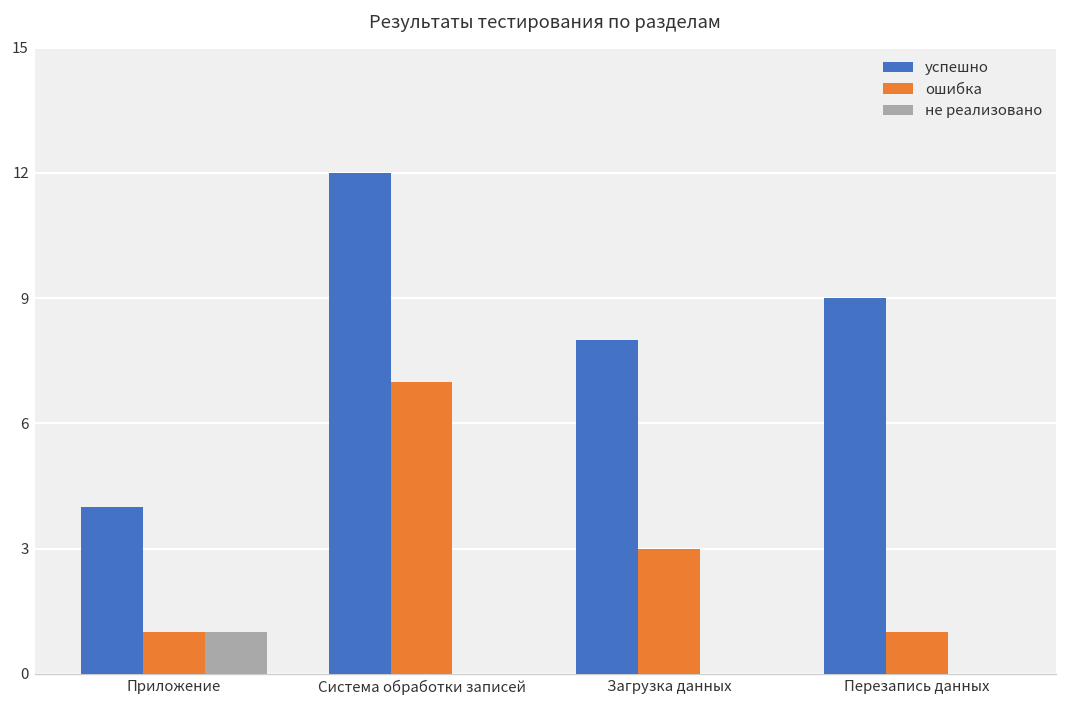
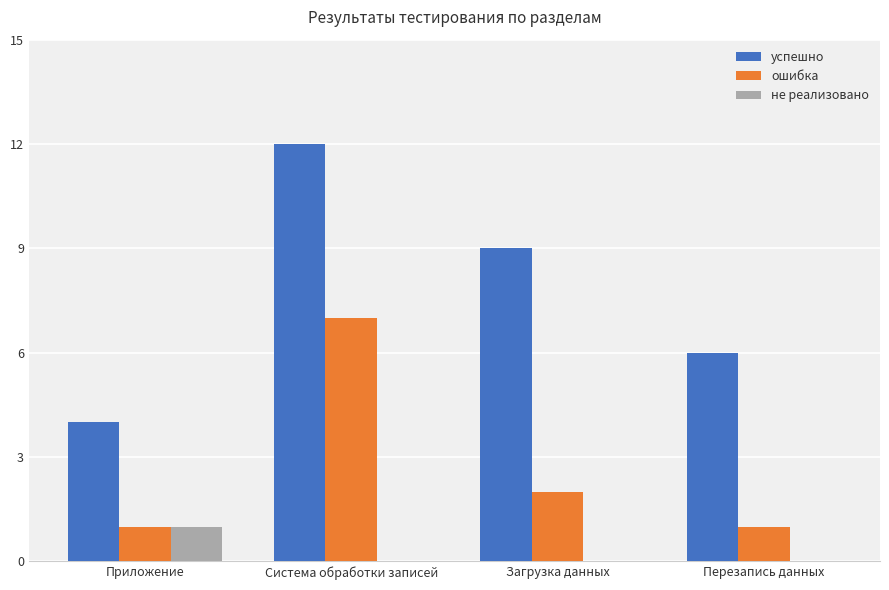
успешно, Загрузка данных: 8 -> 9
ошибка, Загрузка данных: 3 -> 2
успешно, Перезапись данных: 9 -> 6
